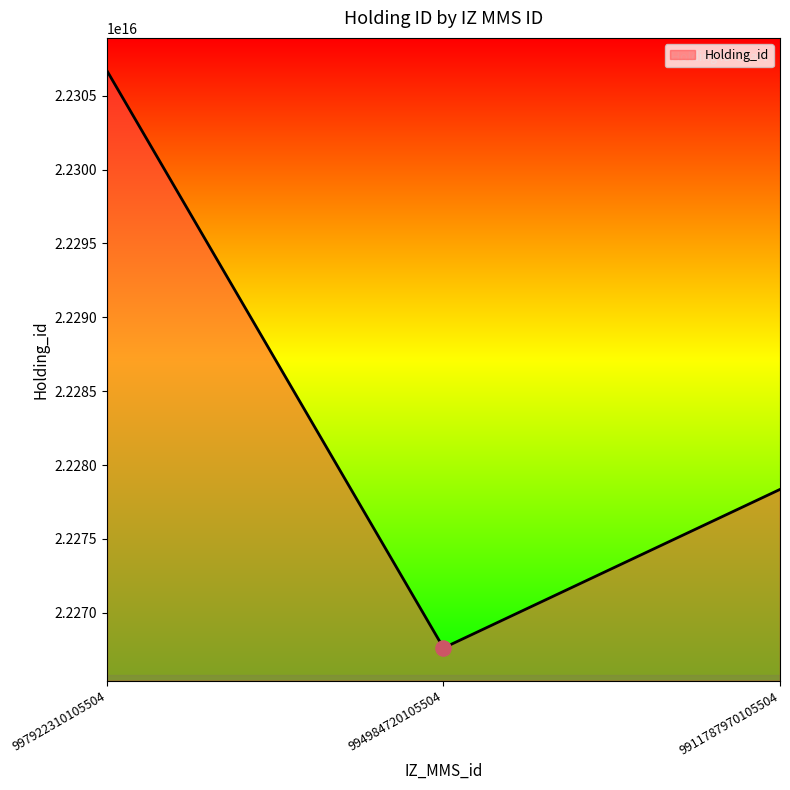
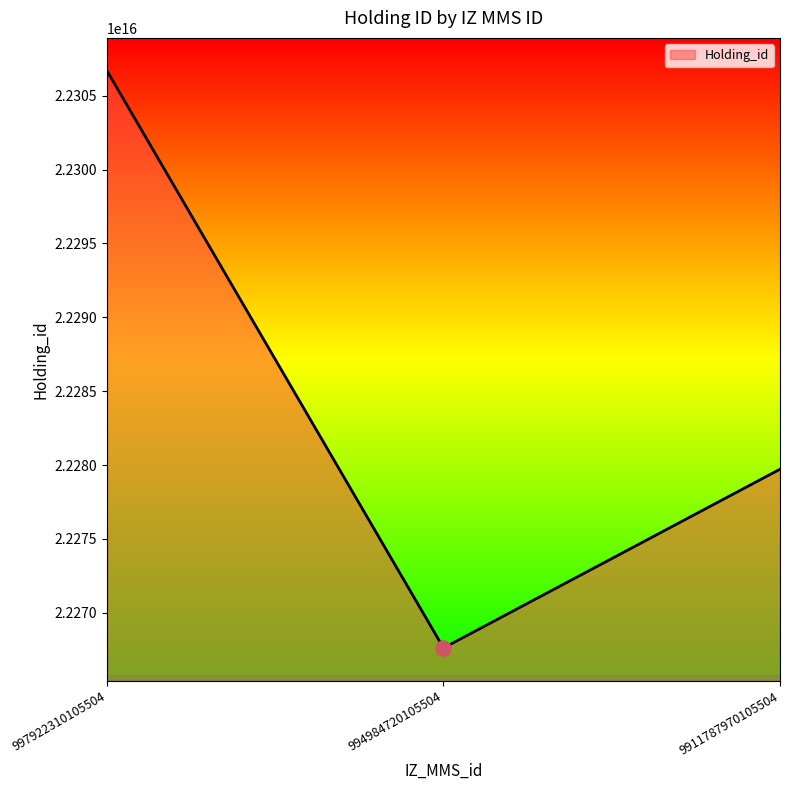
Holding_id, 9911787970105504: 22278400000000000 -> 22279700000000000
